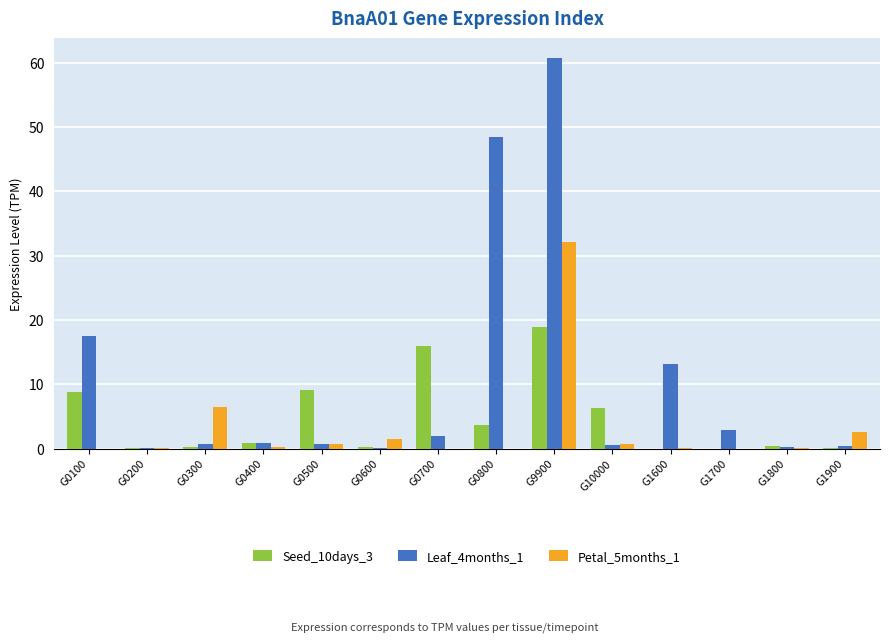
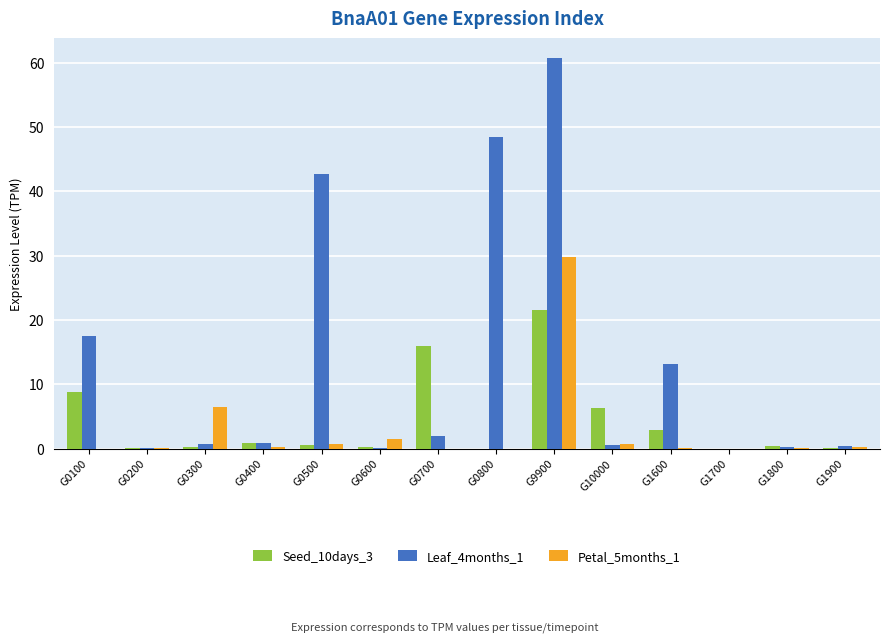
Seed_10days_3, G0500: 9 -> 1
Leaf_4months_1, G0500: 1 -> 43
Seed_10days_3, G0800: 4 -> 0
Seed_10days_3, G9900: 19 -> 21
Petal_5months_1, G9900: 32 -> 30
Seed_10days_3, G1600: 0 -> 3
Leaf_4months_1, G1700: 3 -> 0
Petal_5months_1, G1900: 3 -> 0
